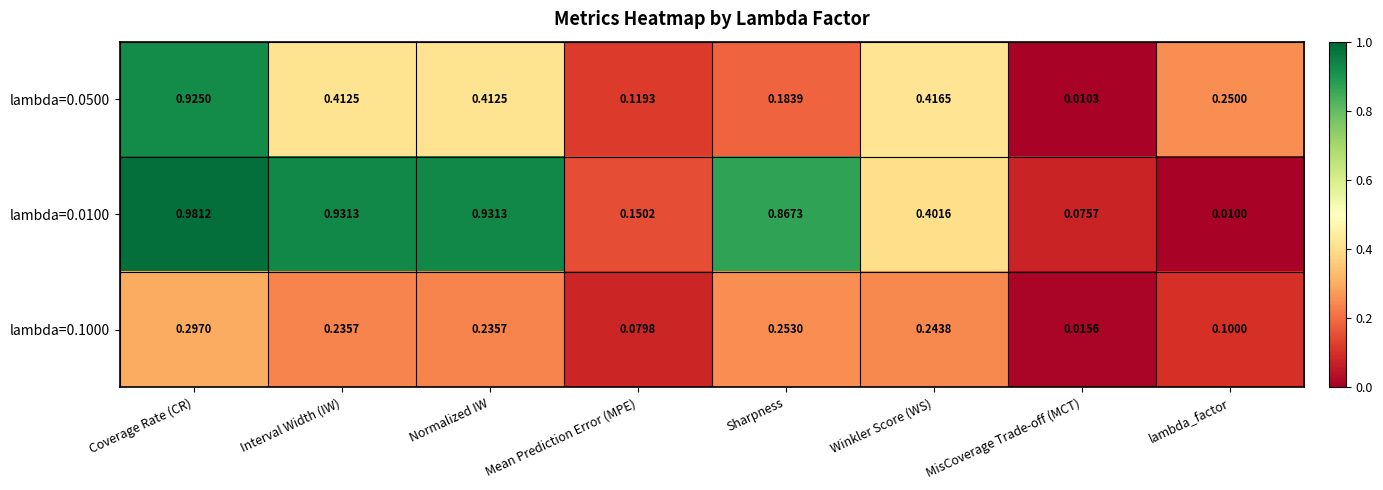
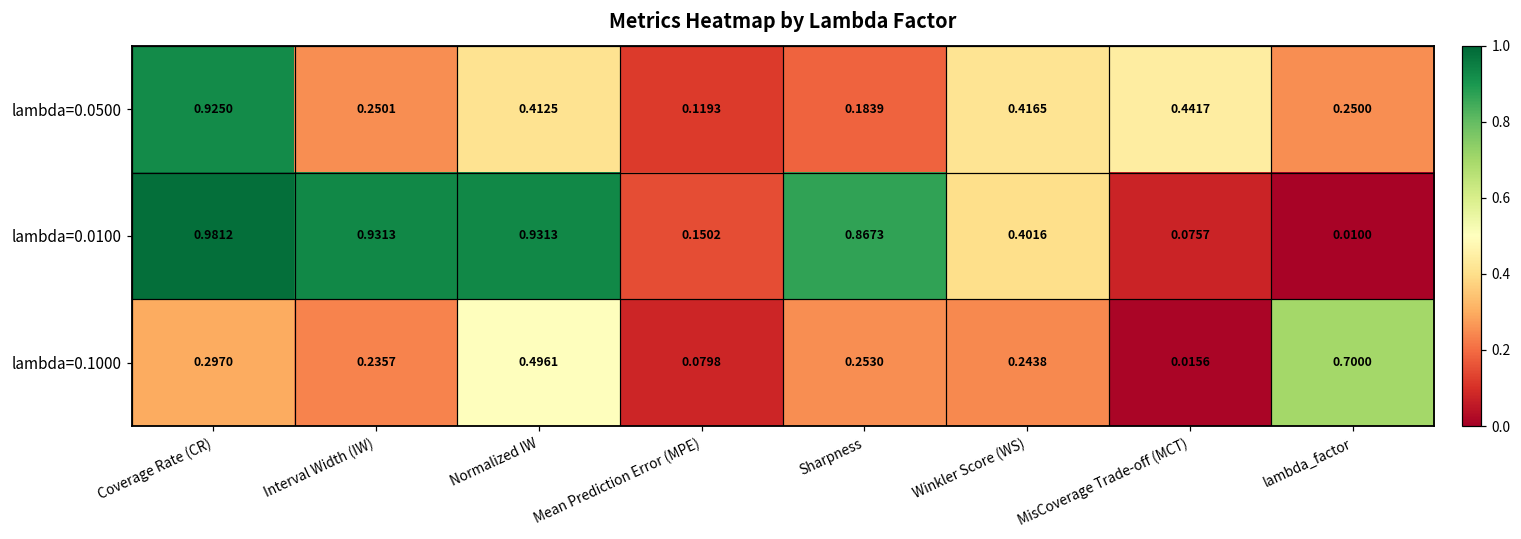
lambda=0.0500, Interval Width (IW): 0.4125 -> 0.2501
lambda=0.0500, MisCoverage Trade-off (MCT): 0.0103 -> 0.4417
lambda=0.1000, Normalized IW: 0.2357 -> 0.4961
lambda=0.1000, lambda_factor: 0.1000 -> 0.7000
